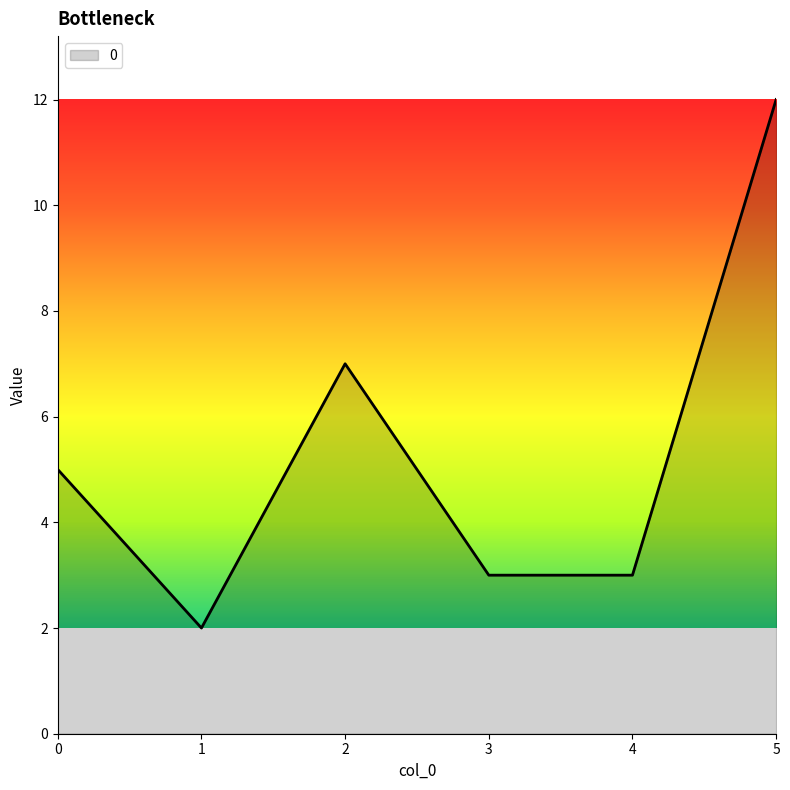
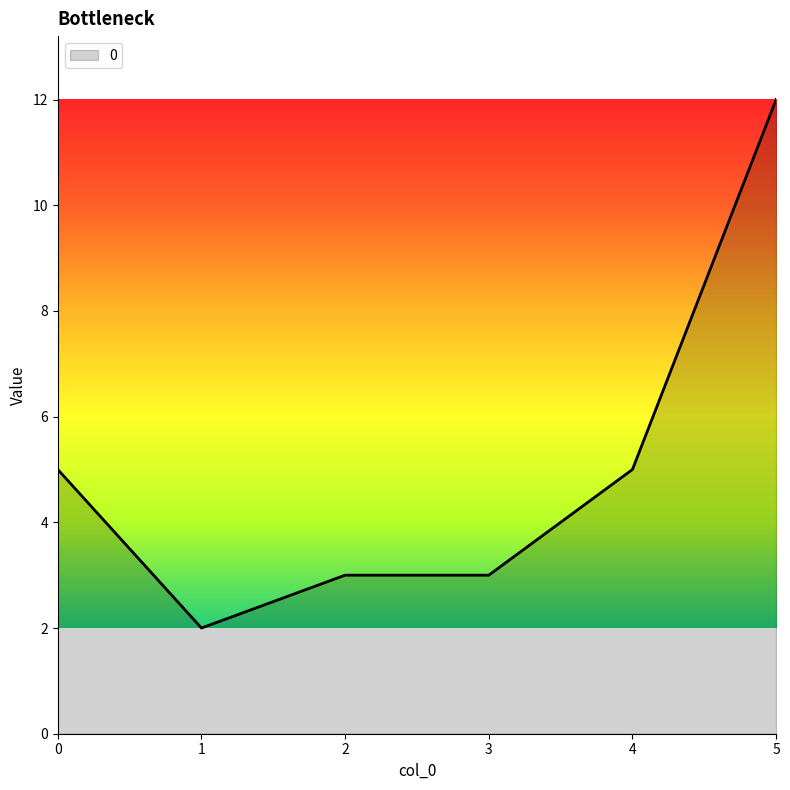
2: 7 -> 3
4: 3 -> 5
